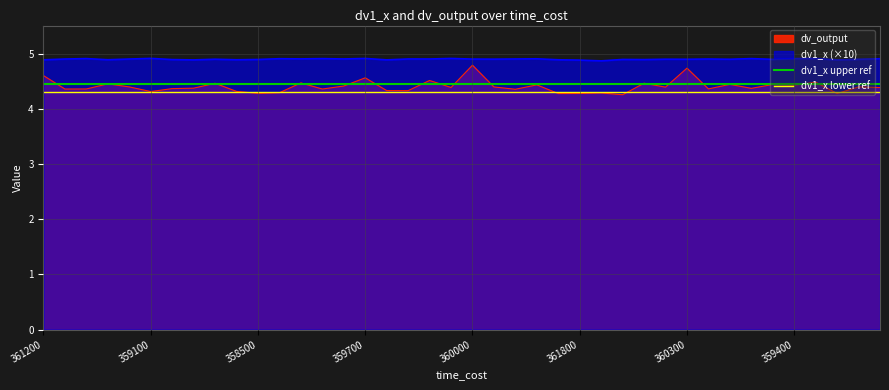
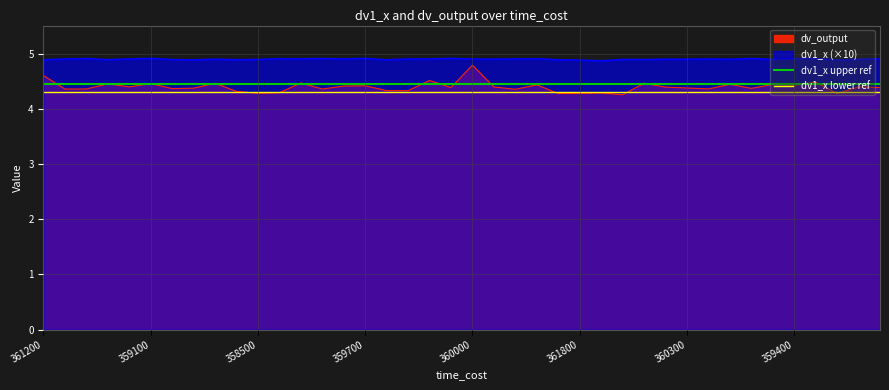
dv_output, 359100: 4.3 -> 4.5
dv_output, 359700: 4.6 -> 4.4
dv_output, 360300: 4.7 -> 4.4
